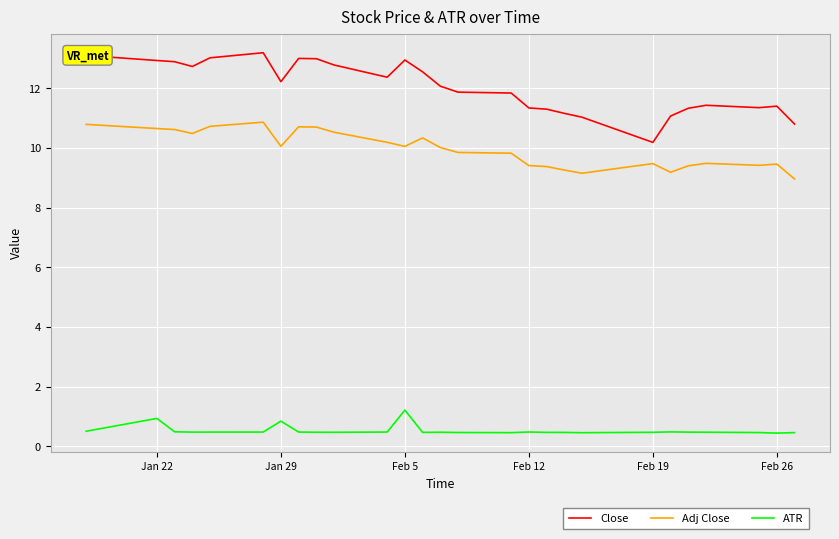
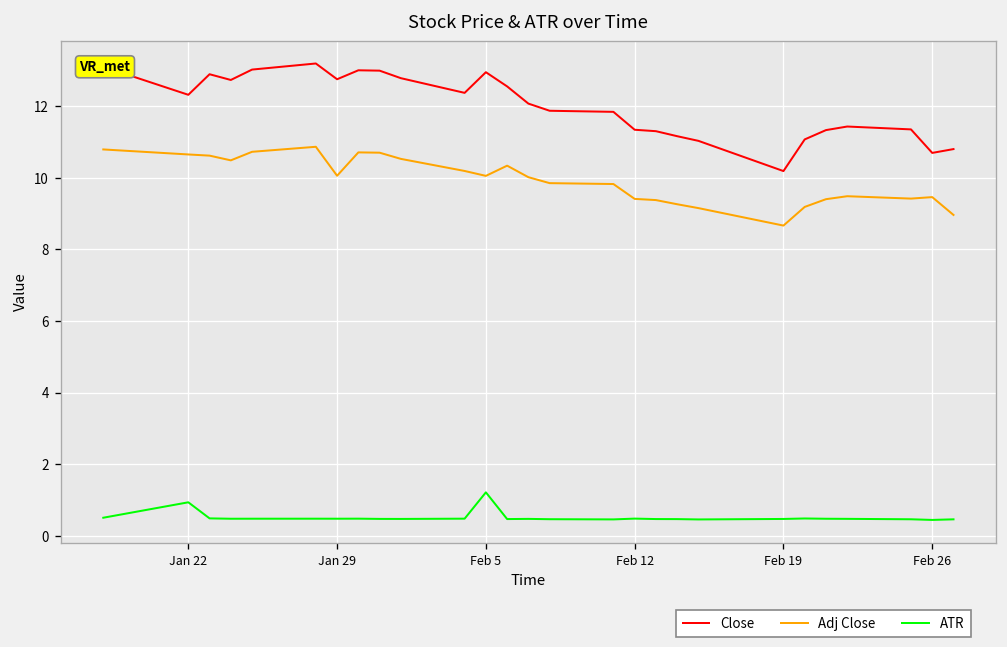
Close, Jan 22: 12.9 -> 12.3
Close, Jan 29: 12.2 -> 12.8
ATR, Jan 29: 0.8 -> 0.5
Adj Close, Feb 19: 9.5 -> 8.7
Close, Feb 26: 11.4 -> 10.7
